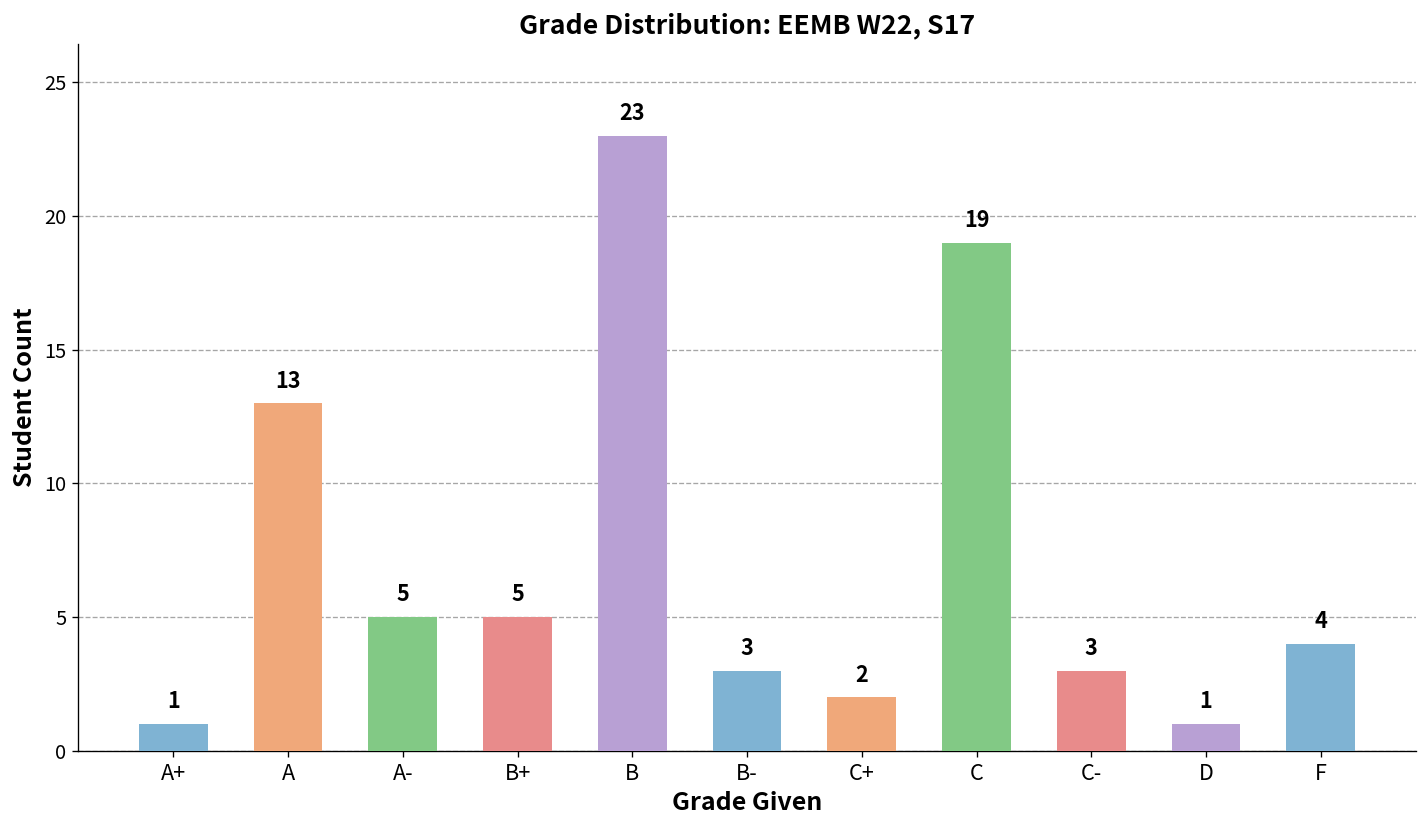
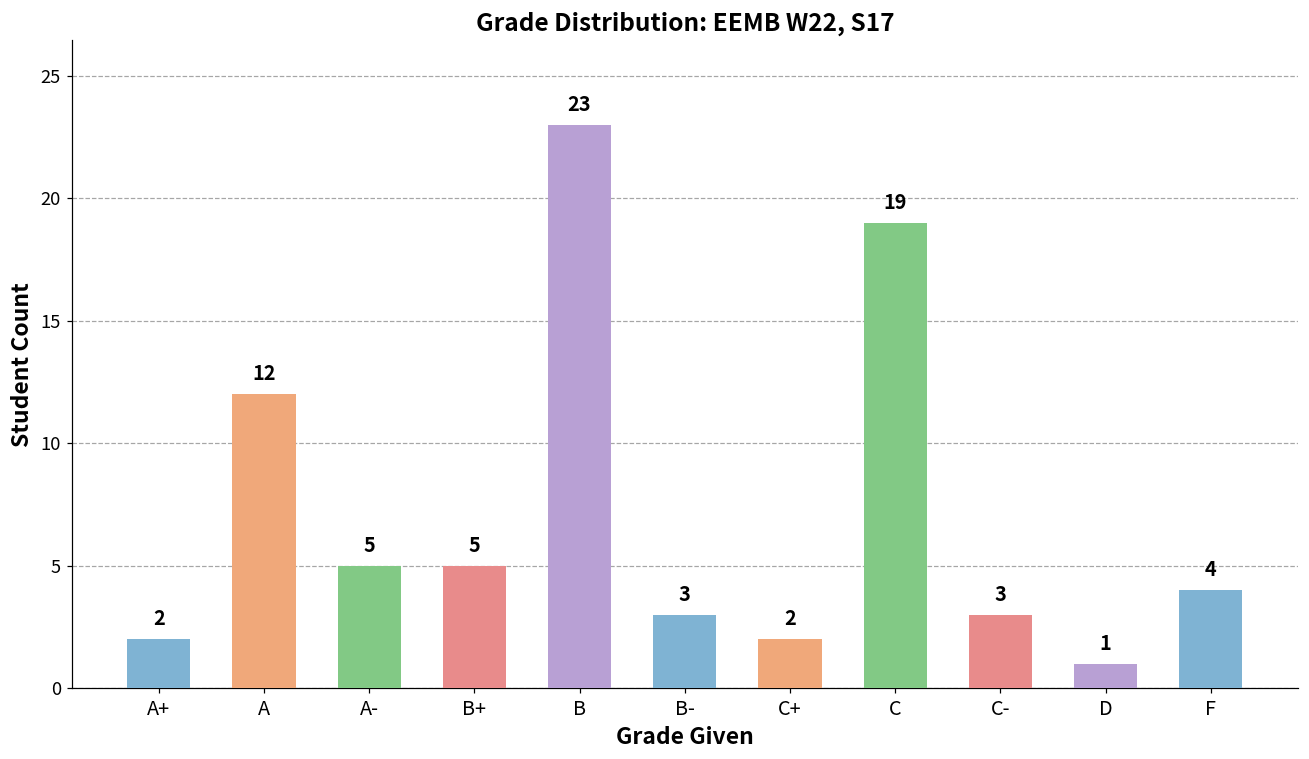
A+: 1 -> 2
A: 13 -> 12
